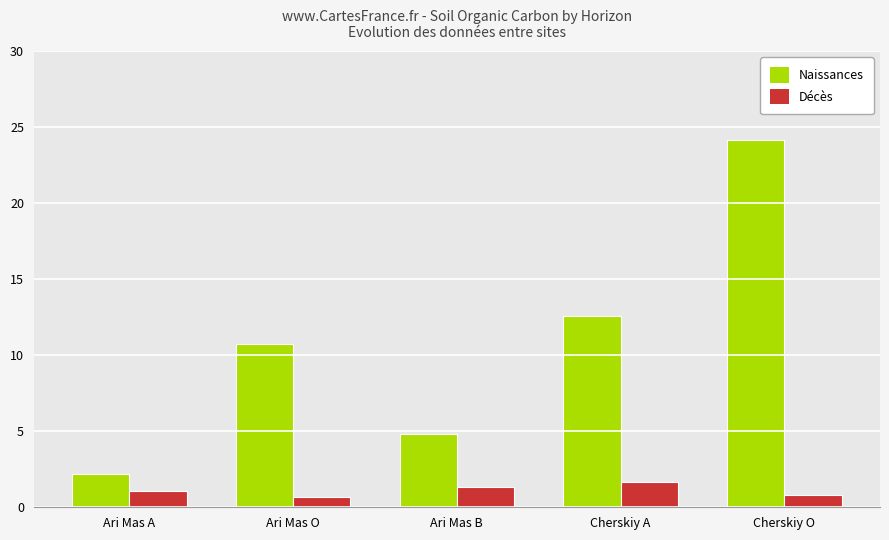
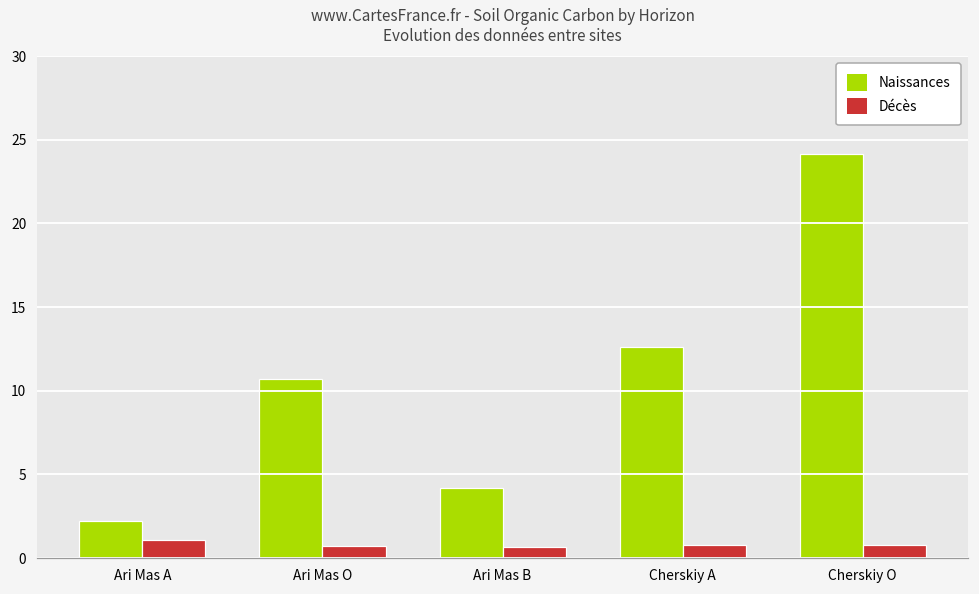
Naissances, Ari Mas B: 4.8 -> 4.2
Décès, Ari Mas B: 1.4 -> 0.7
Décès, Cherskiy A: 1.7 -> 0.8
